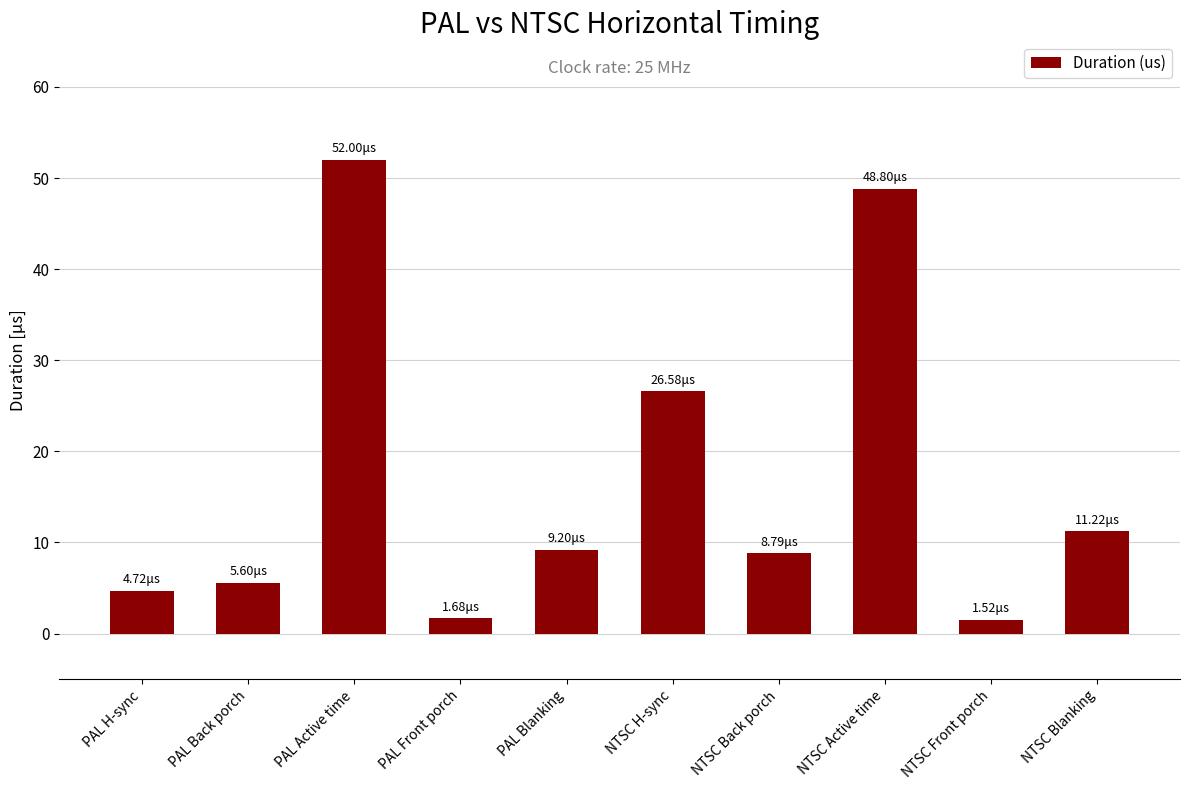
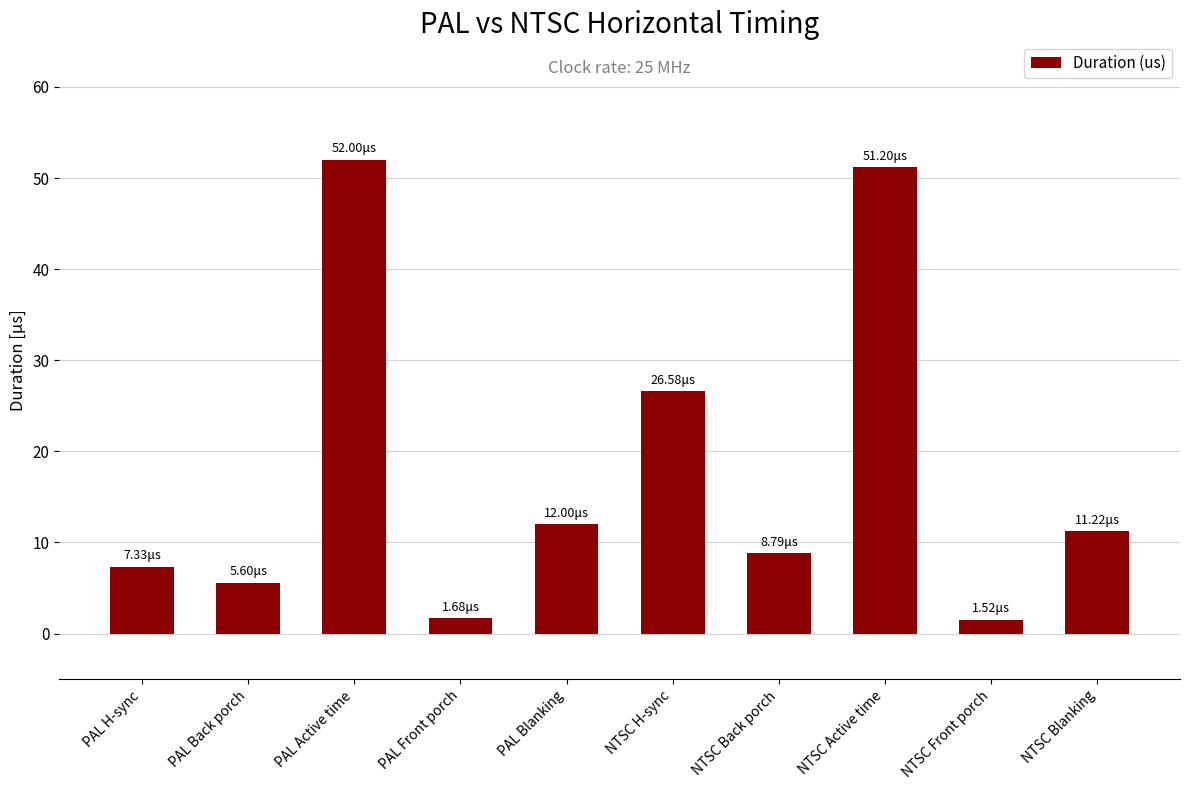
PAL H-sync: 4.72 -> 7.33
PAL Blanking: 9.20 -> 12.00
NTSC Active time: 48.80 -> 51.20
